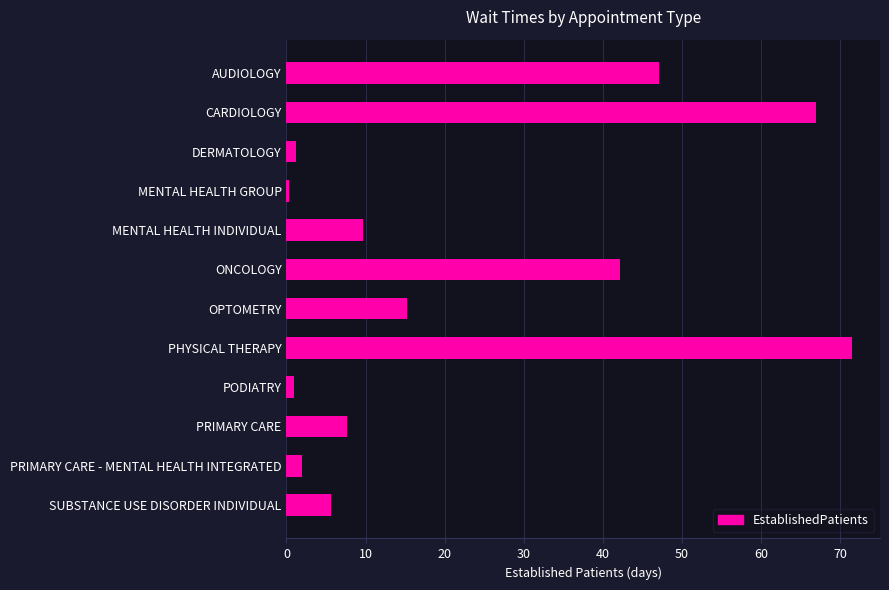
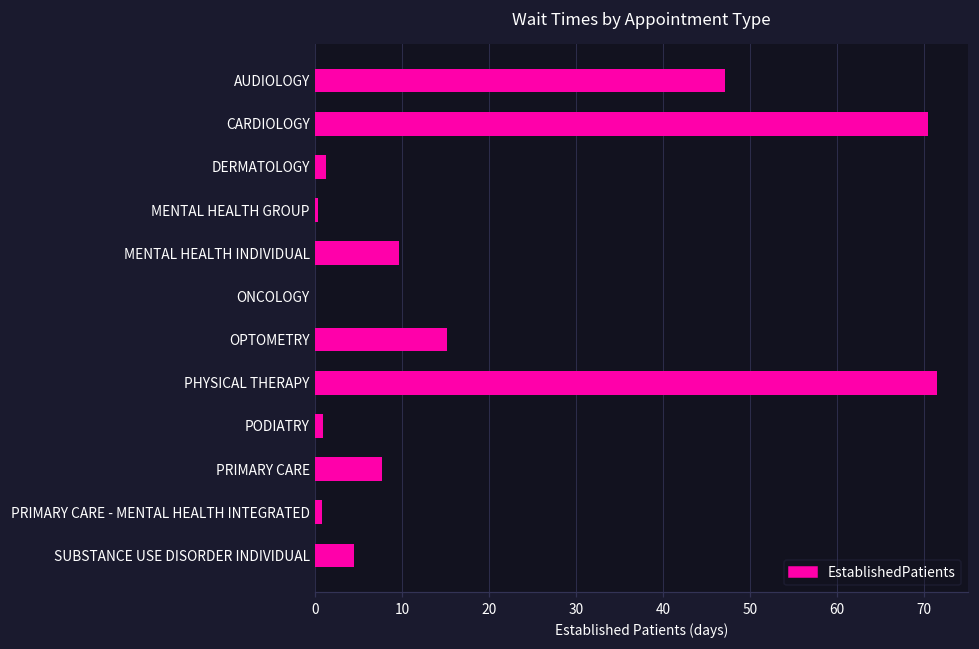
CARDIOLOGY: 67 -> 71
ONCOLOGY: 42 -> 0
PRIMARY CARE - MENTAL HEALTH INTEGRATED: 2 -> 1
SUBSTANCE USE DISORDER INDIVIDUAL: 6 -> 5
